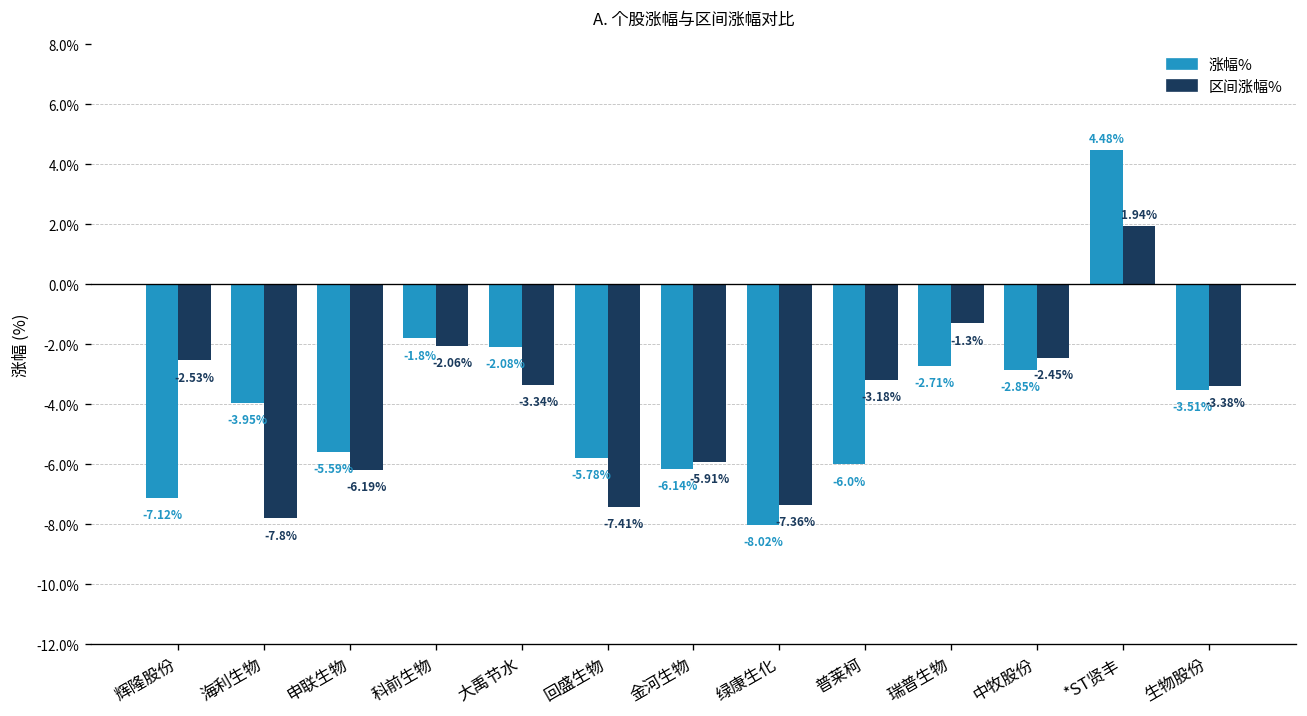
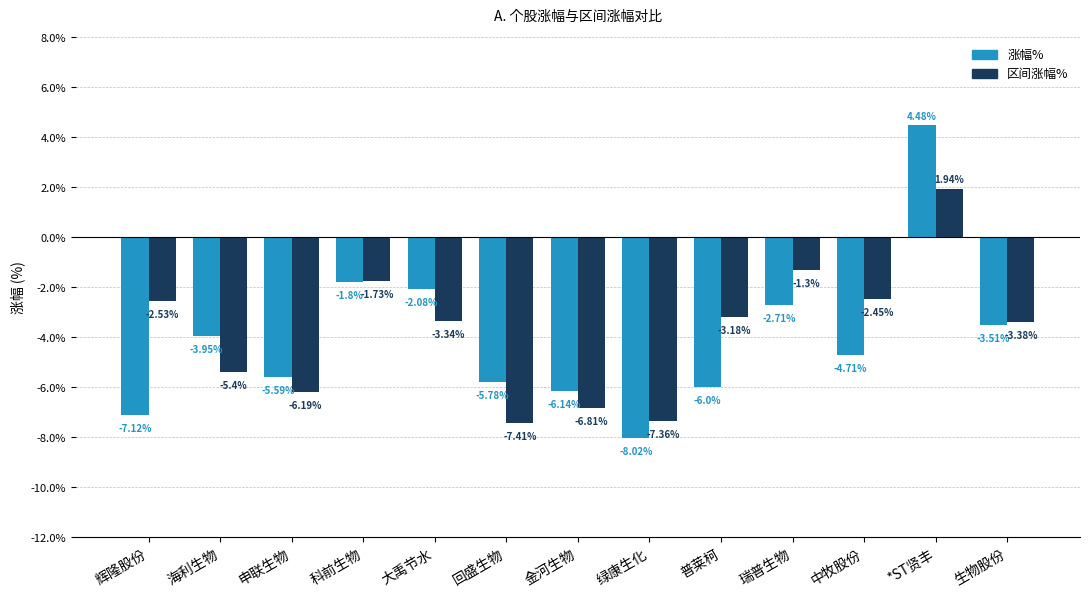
区间涨幅%, 海利生物: -7.8% -> -5.4%
区间涨幅%, 科前生物: -2.06% -> -1.73%
区间涨幅%, 金河生物: -5.91% -> -6.81%
涨幅%, 中牧股份: -2.85% -> -4.71%
